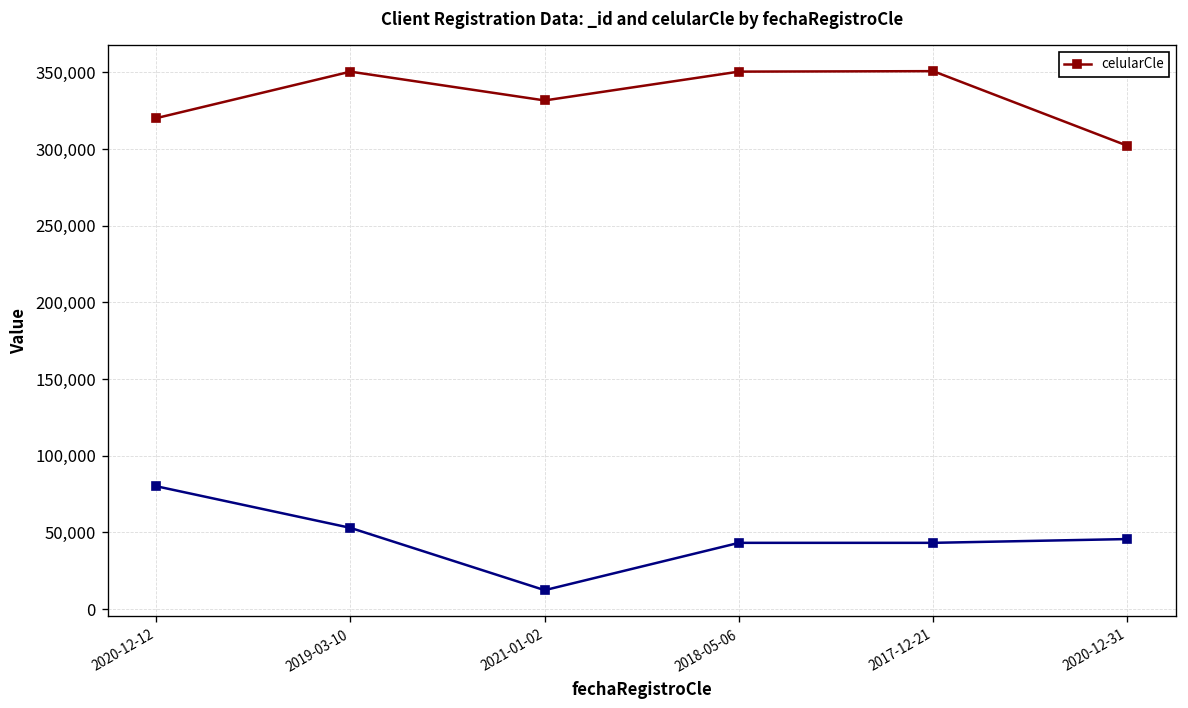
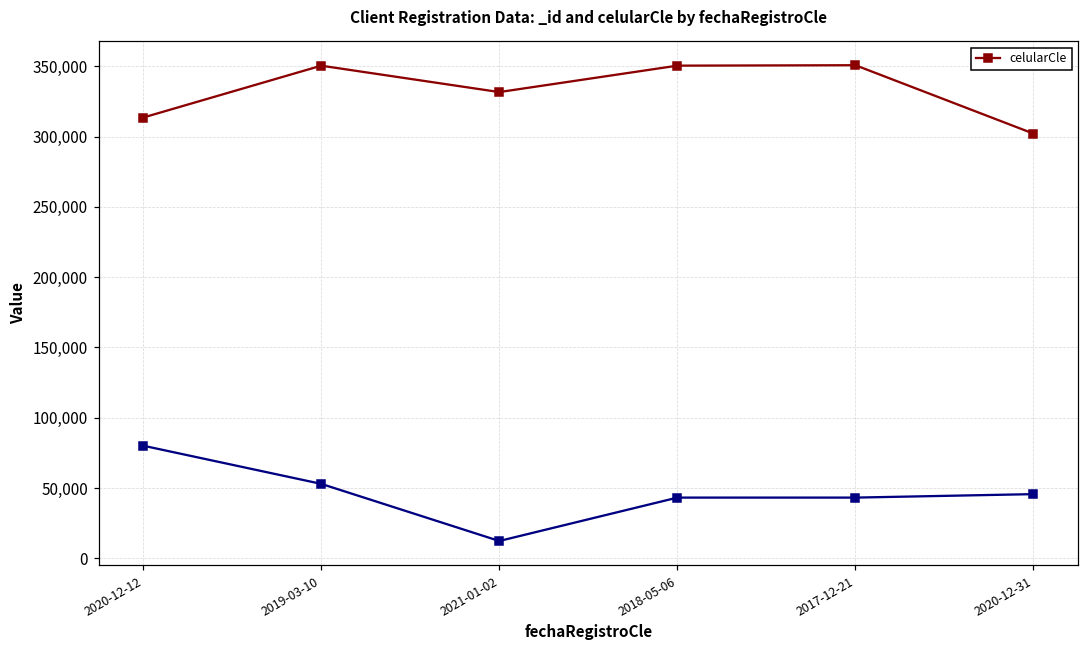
celularCle, 2020-12-12: 320,000 -> 314,000
